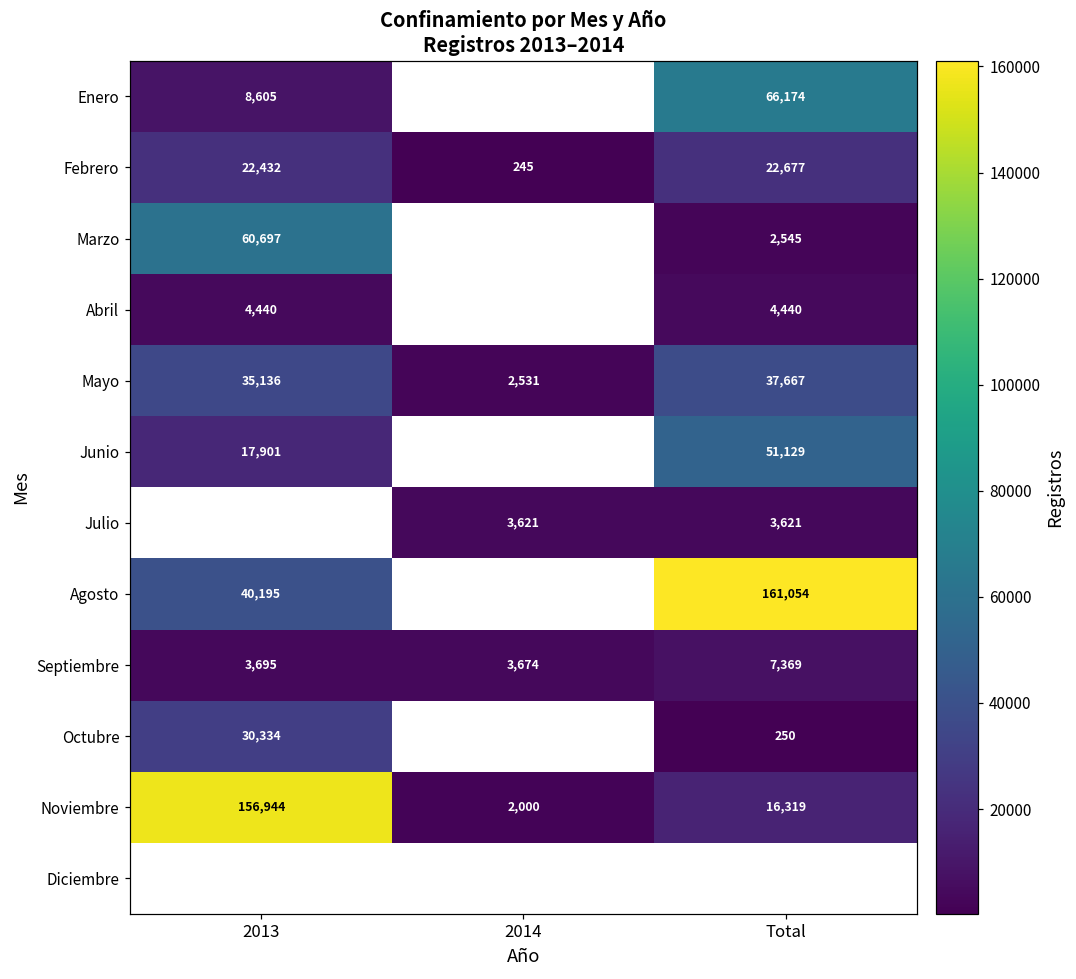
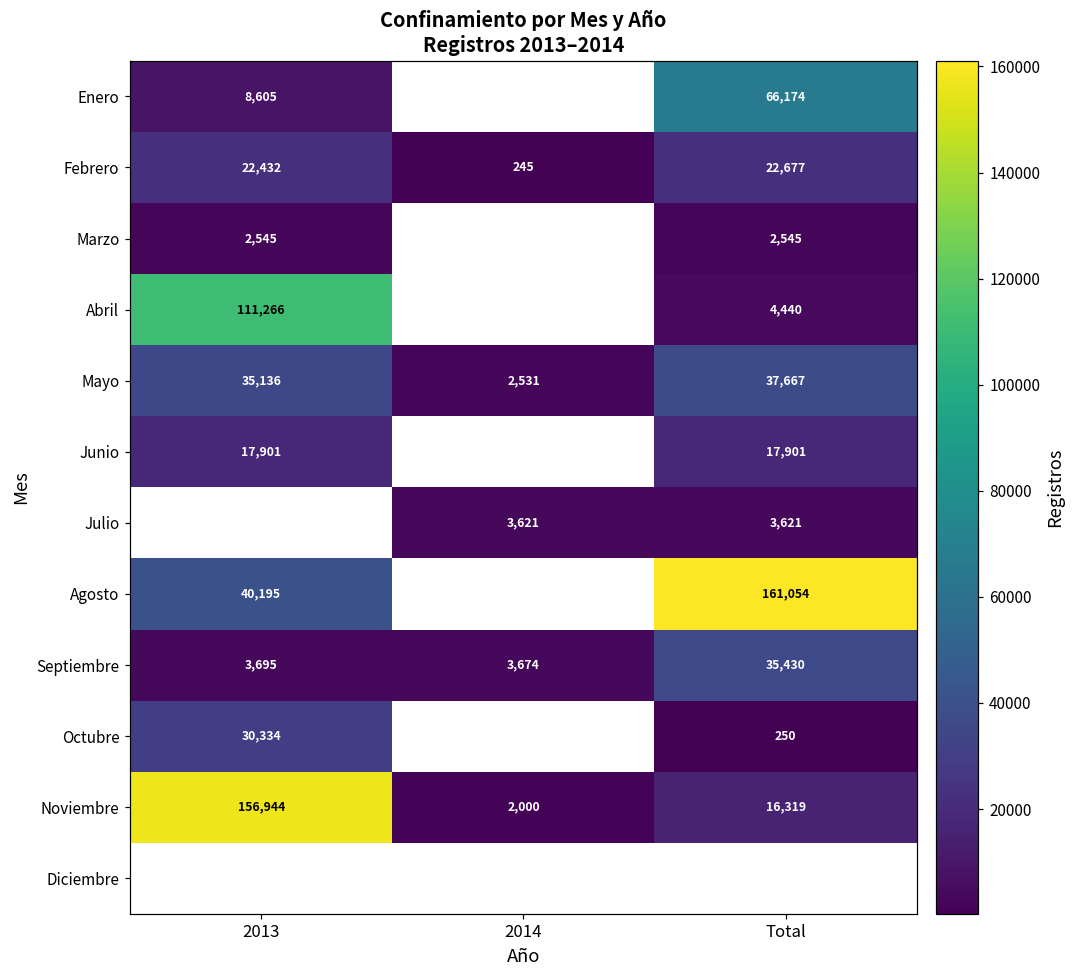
Marzo, 2013: 60,697 -> 2,545
Abril, 2013: 4,440 -> 111,266
Junio, Total: 51,129 -> 17,901
Septiembre, Total: 7,369 -> 35,430
